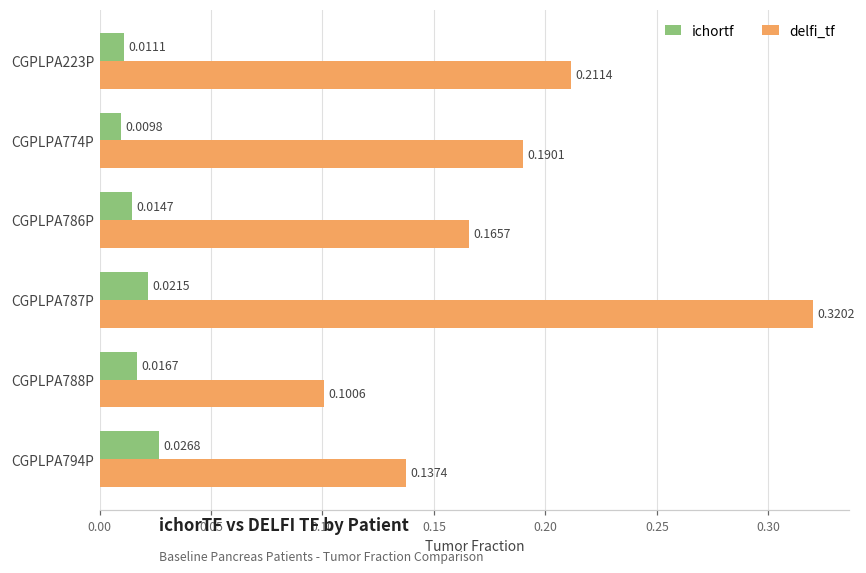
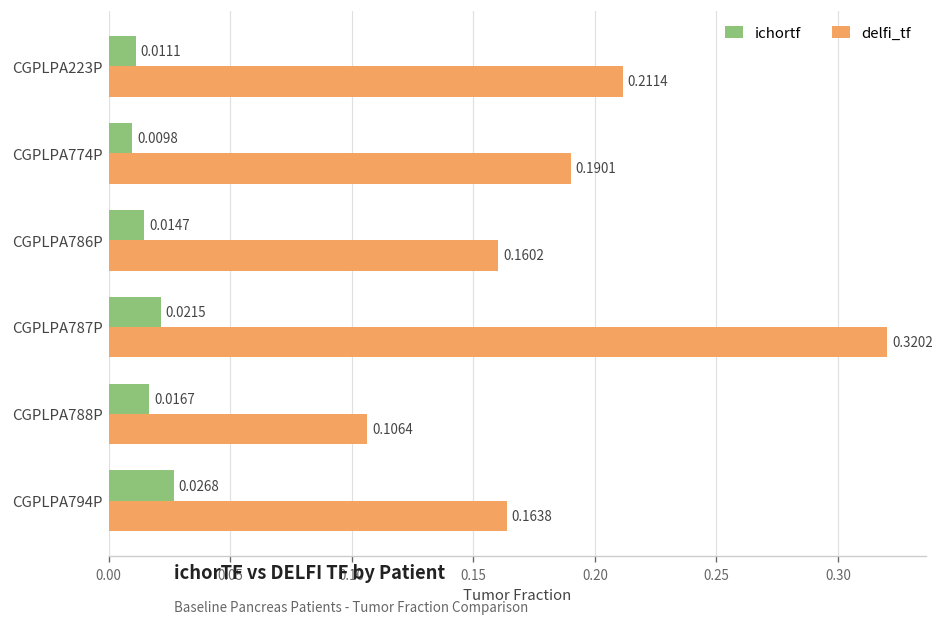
delfi_tf, CGPLPA786P: 0.1657 -> 0.1602
delfi_tf, CGPLPA788P: 0.1006 -> 0.1064
delfi_tf, CGPLPA794P: 0.1374 -> 0.1638
